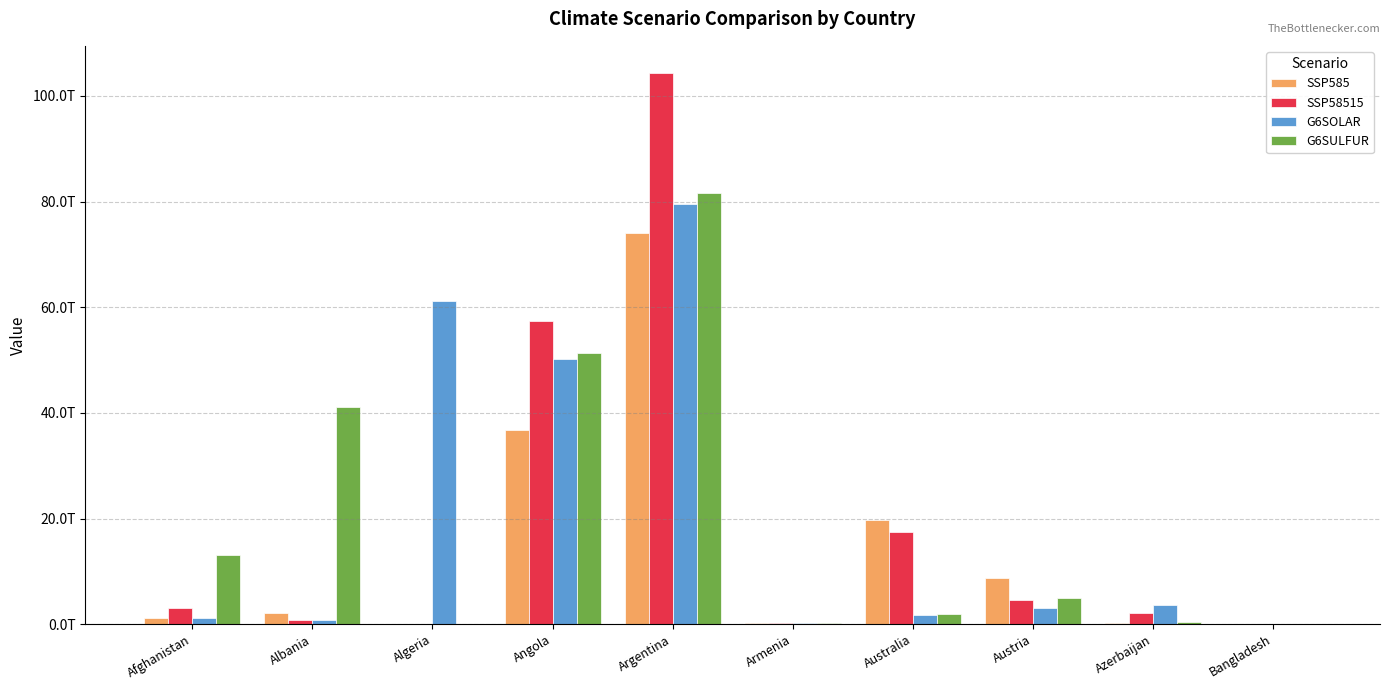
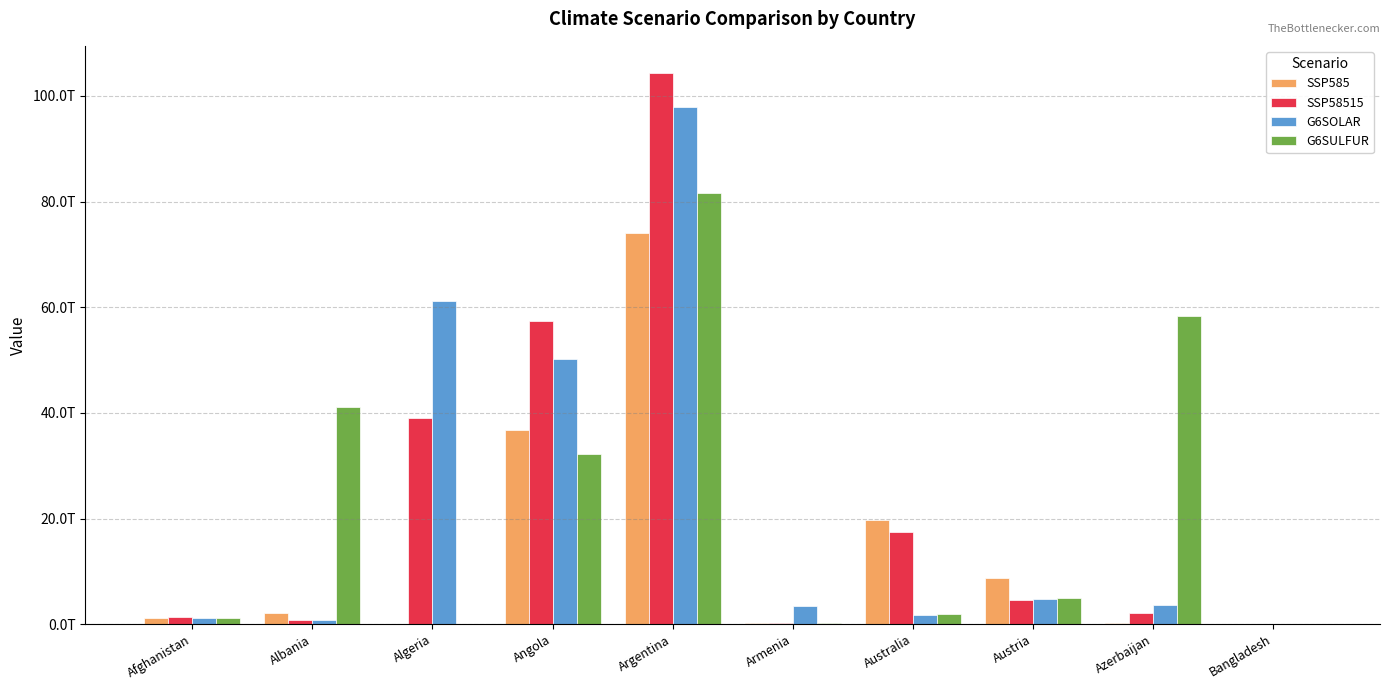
SSP58515, Afghanistan: 3T -> 1T
G6SULFUR, Afghanistan: 13T -> 1T
SSP58515, Algeria: 0T -> 39T
G6SULFUR, Angola: 51T -> 32T
G6SOLAR, Argentina: 79T -> 98T
G6SOLAR, Armenia: 0T -> 3T
G6SOLAR, Austria: 3T -> 5T
G6SULFUR, Azerbaijan: 0T -> 58T
